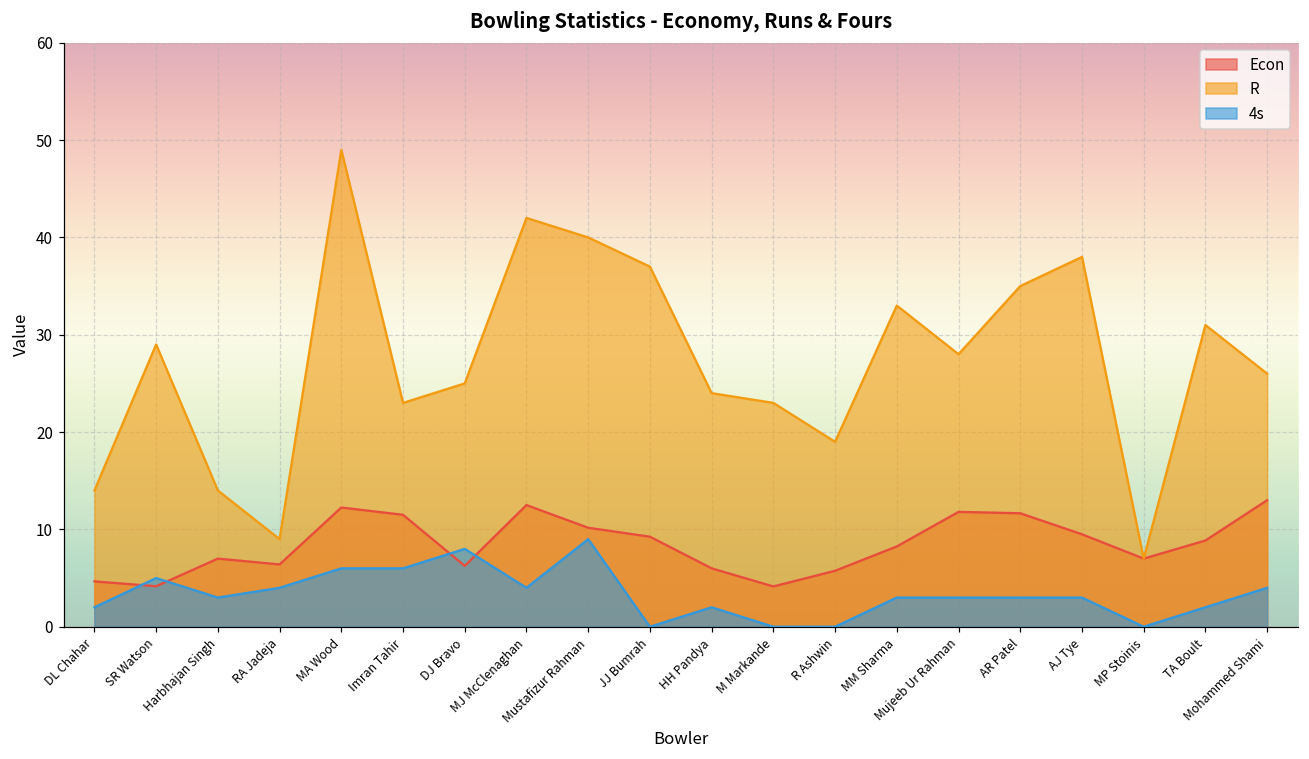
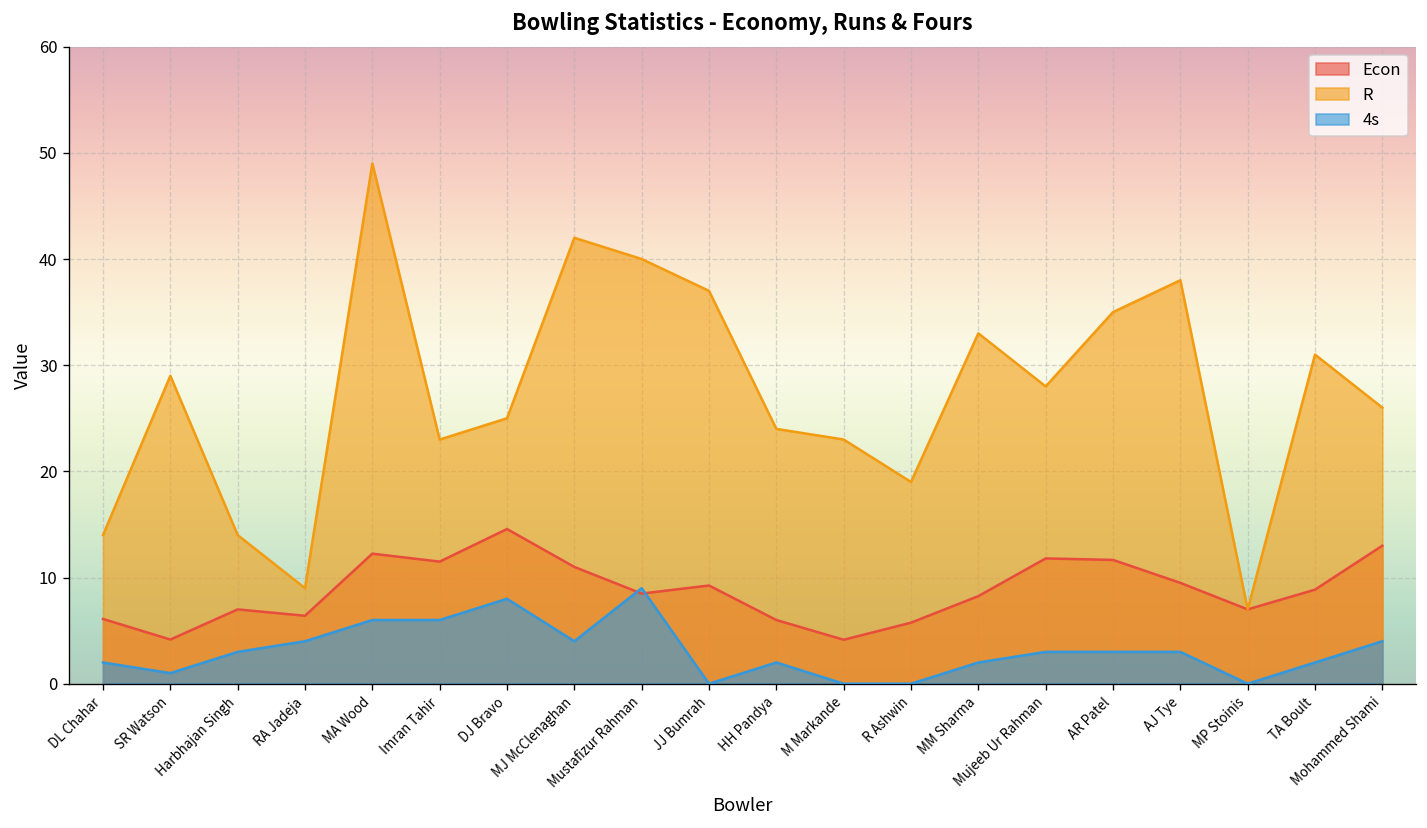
Econ, DL Chahar: 5 -> 6
4s, SR Watson: 5 -> 1
Econ, DJ Bravo: 6 -> 15
Econ, MJ McClenaghan: 13 -> 11
Econ, Mustafizur Rahman: 10 -> 8
4s, MM Sharma: 3 -> 2
